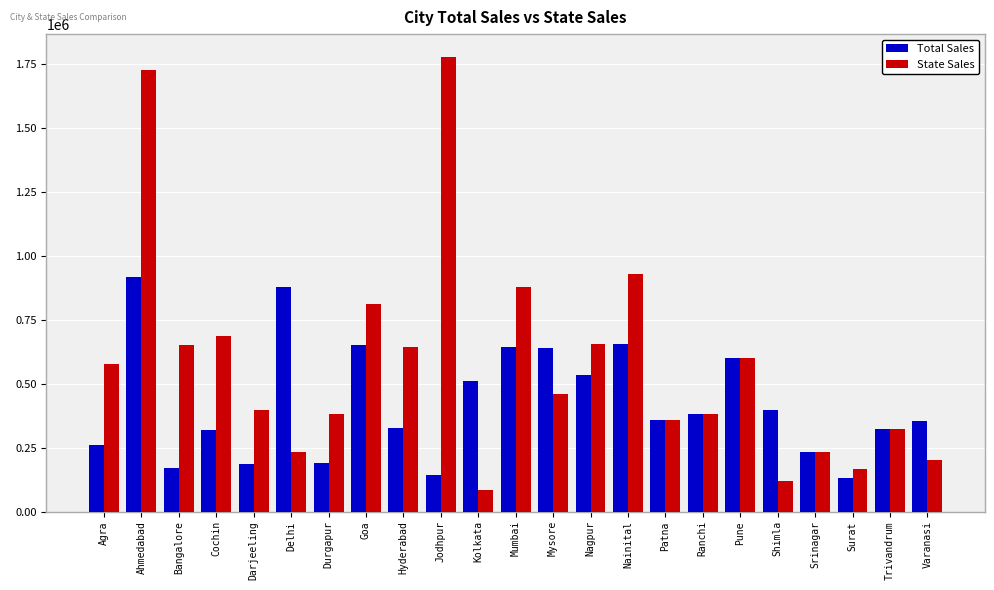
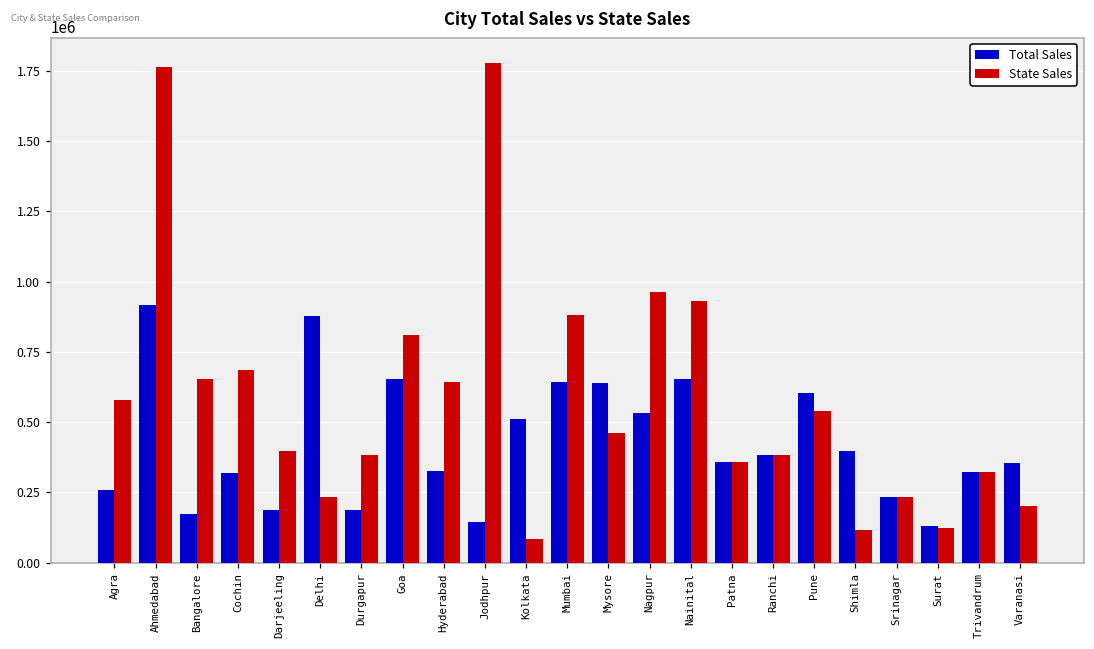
State Sales, Ahmedabad: 1730000 -> 1760000
State Sales, Nagpur: 660000 -> 960000
State Sales, Pune: 600000 -> 540000
State Sales, Surat: 170000 -> 120000
